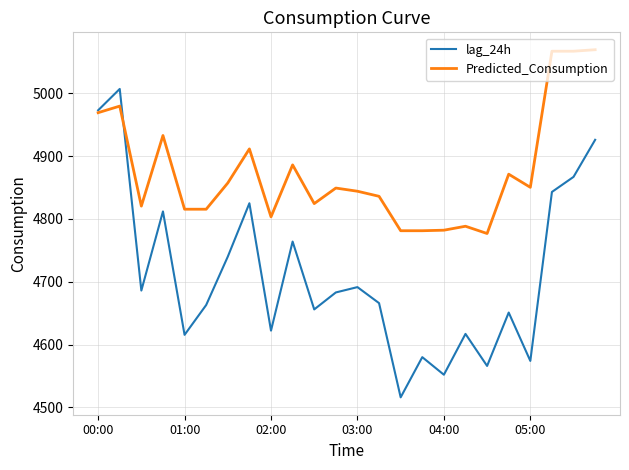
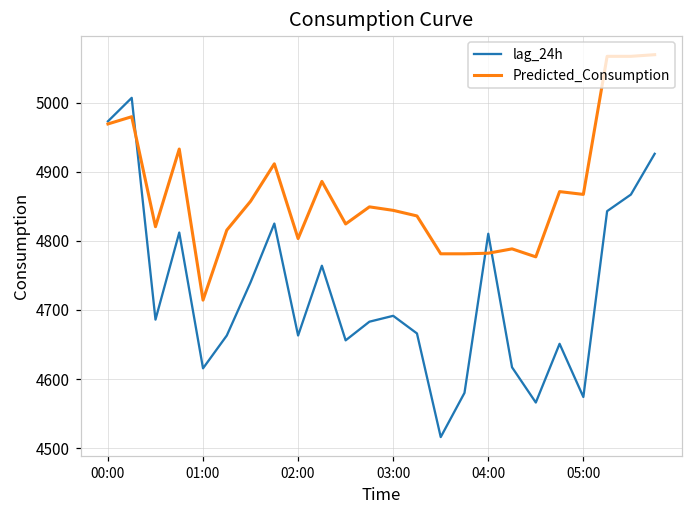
Predicted_Consumption, 01:00: 4820 -> 4710
lag_24h, 02:00: 4620 -> 4660
lag_24h, 04:00: 4550 -> 4810
Predicted_Consumption, 05:00: 4850 -> 4870
